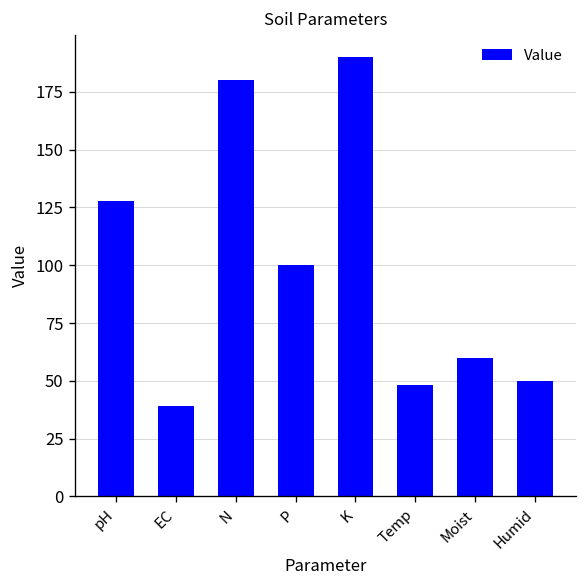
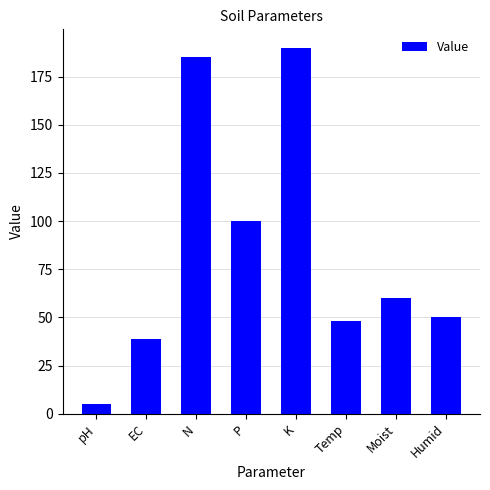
pH: 128 -> 5
N: 180 -> 185
